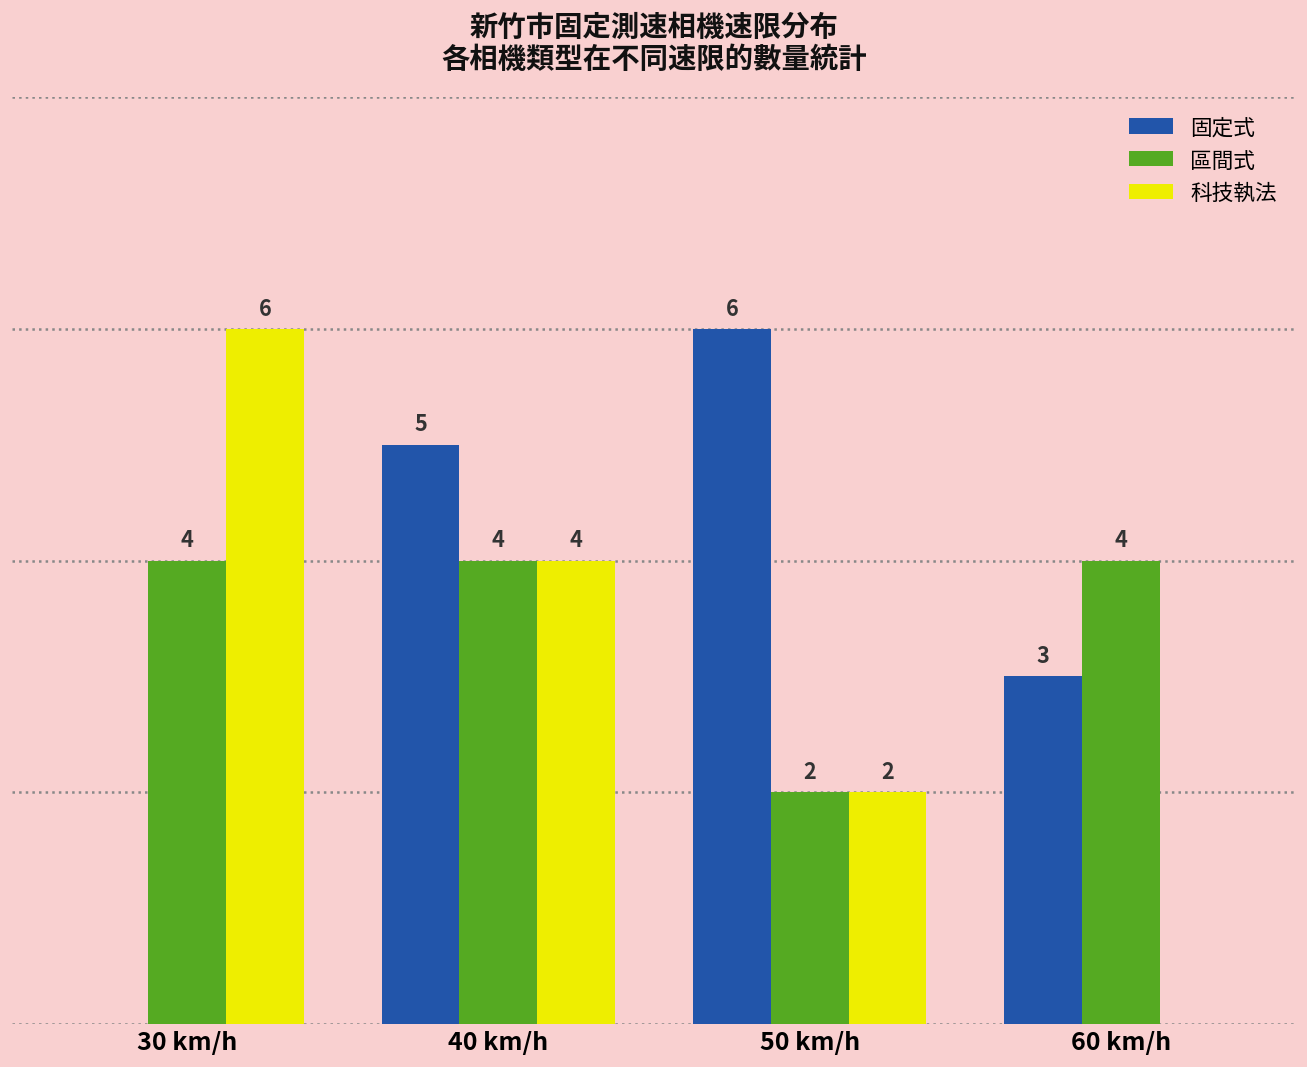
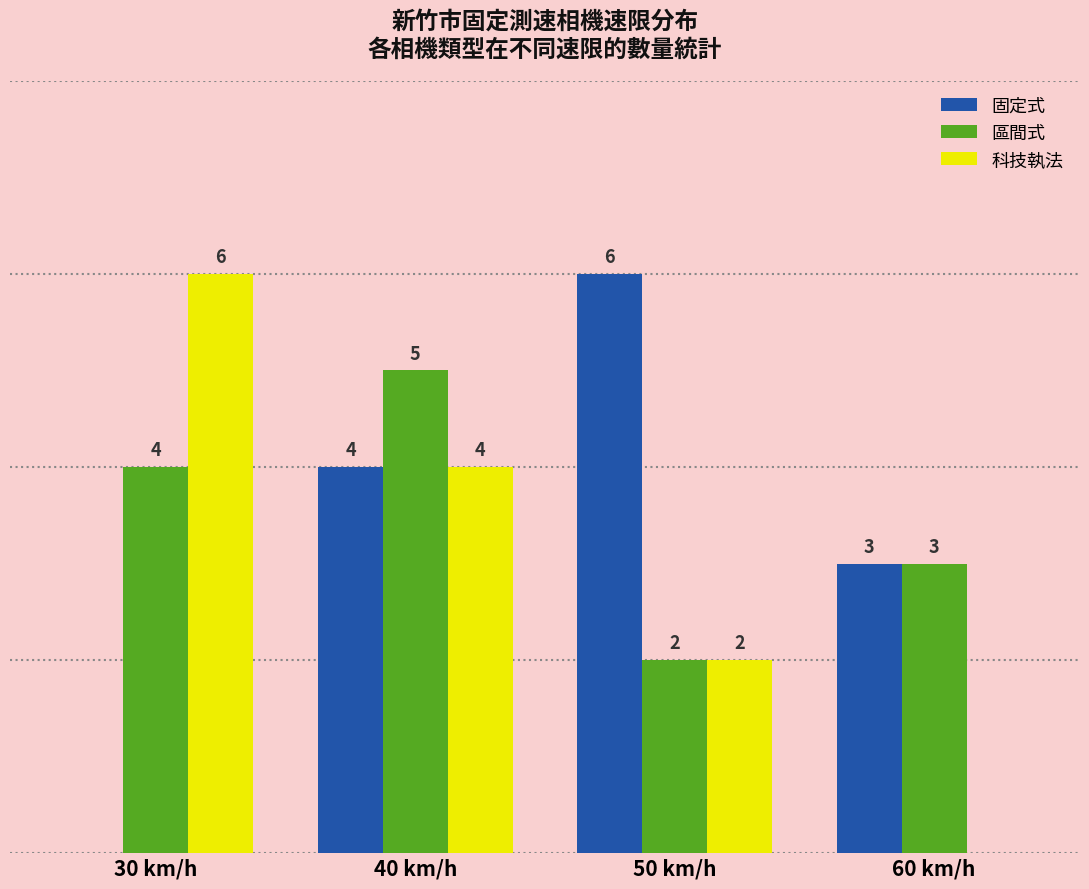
固定式, 40 km/h: 5 -> 4
區間式, 40 km/h: 4 -> 5
區間式, 60 km/h: 4 -> 3
